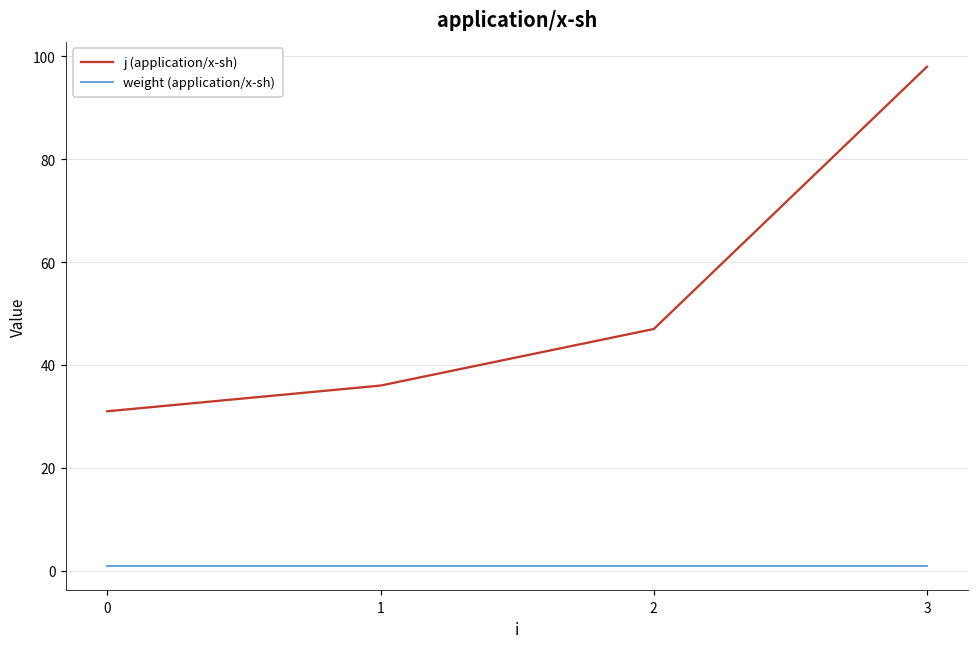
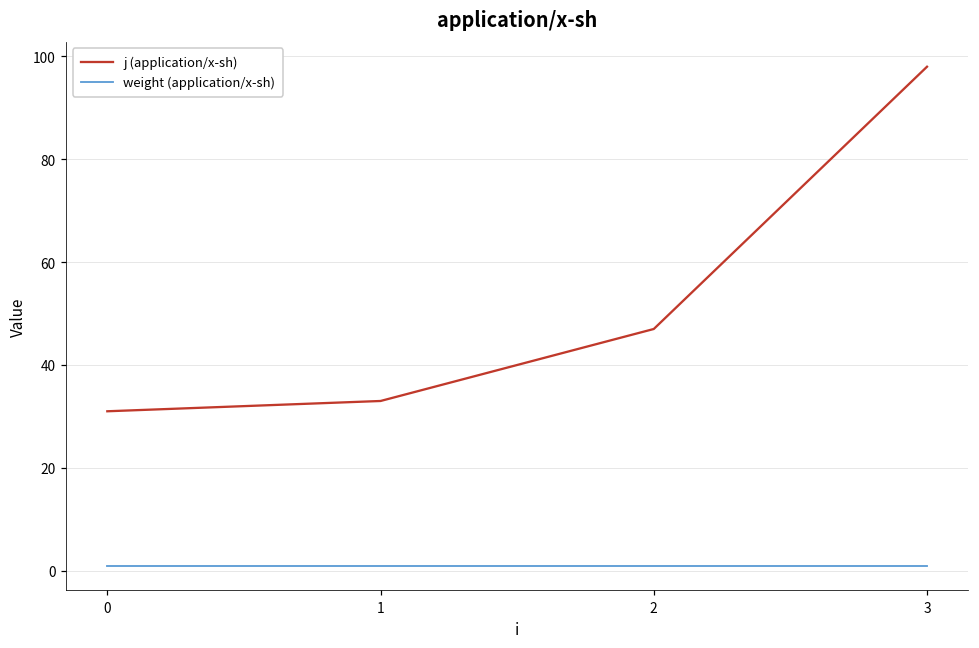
j (application/x-sh), 1: 36 -> 33
